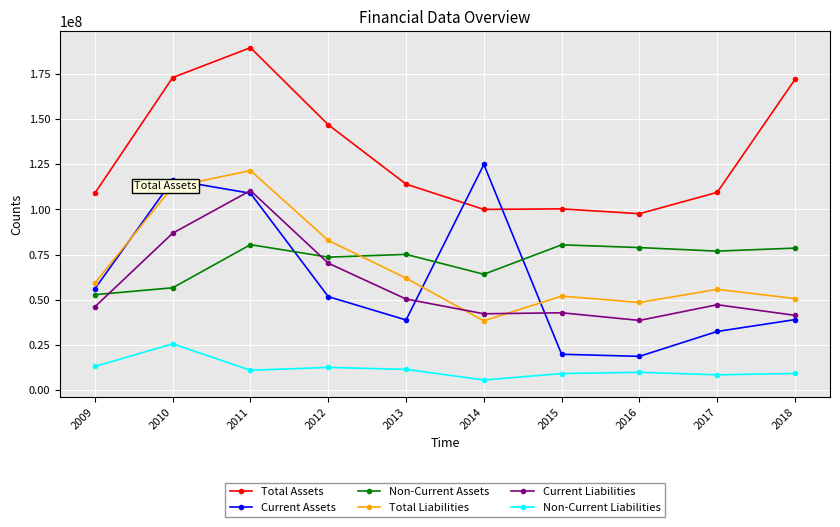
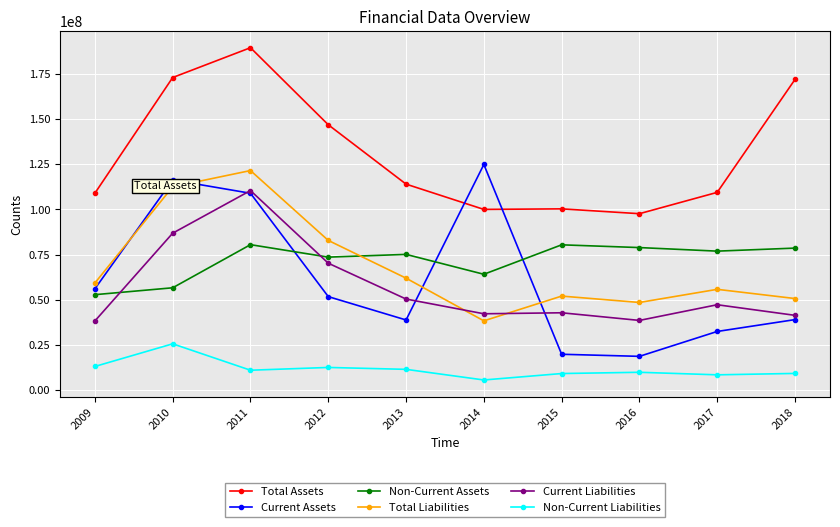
Current Liabilities, 2009: 46000000 -> 38000000
